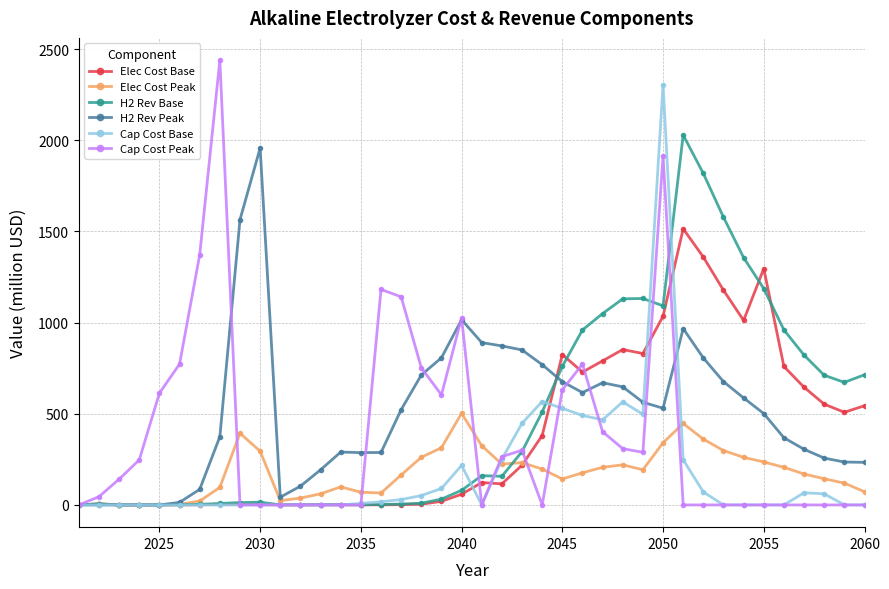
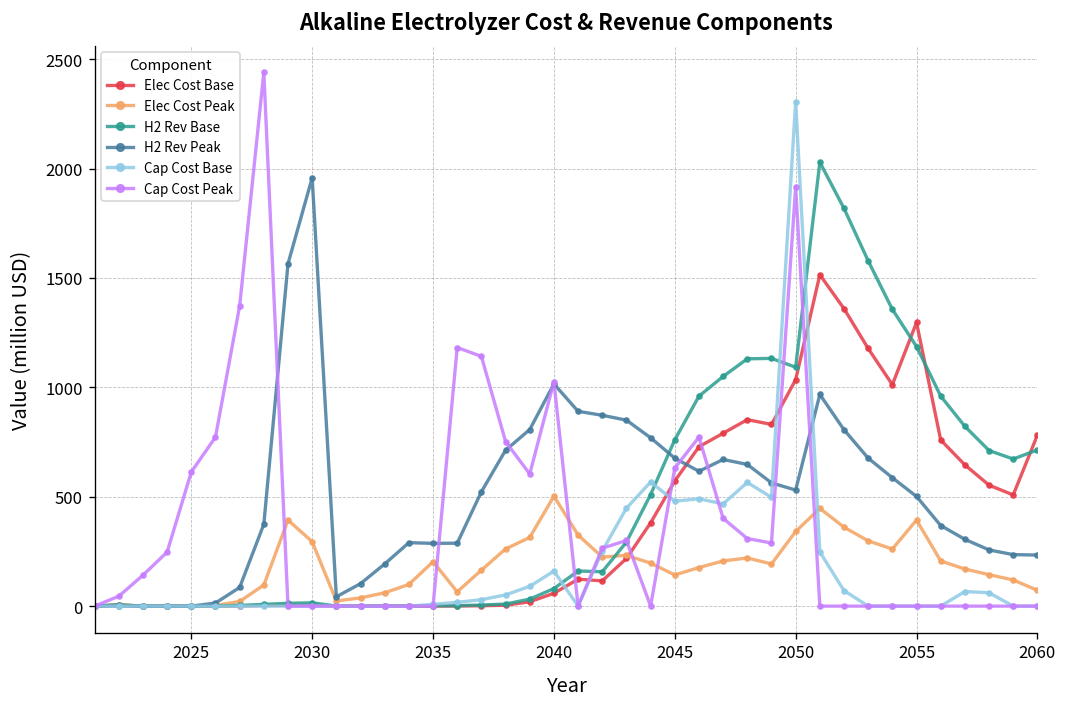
Elec Cost Peak, 2035: 70 -> 200
Cap Cost Base, 2040: 220 -> 160
Elec Cost Base, 2045: 820 -> 570
Cap Cost Base, 2045: 530 -> 480
Elec Cost Peak, 2055: 240 -> 390
Elec Cost Base, 2060: 540 -> 780
